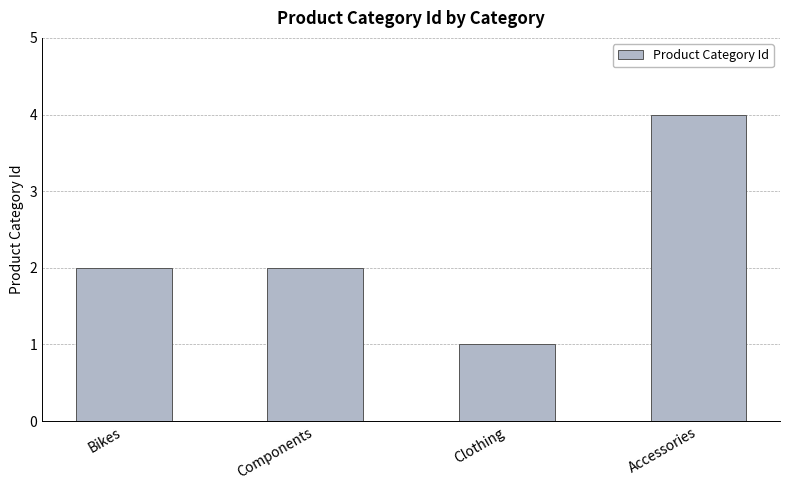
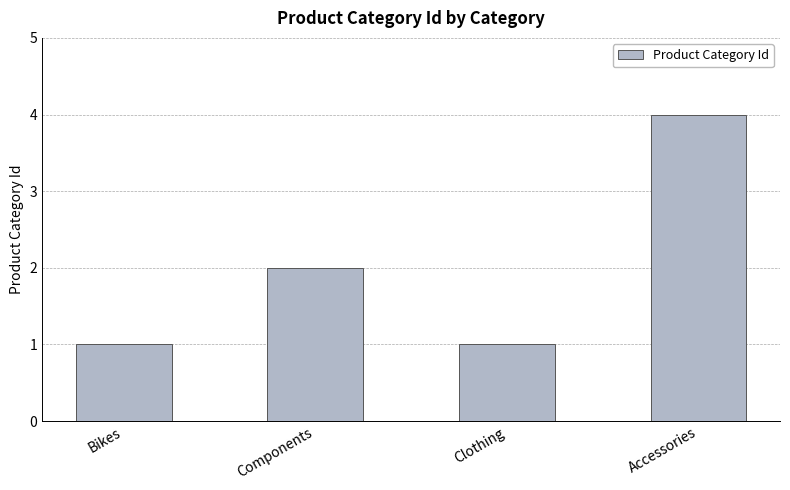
Bikes: 2 -> 1
